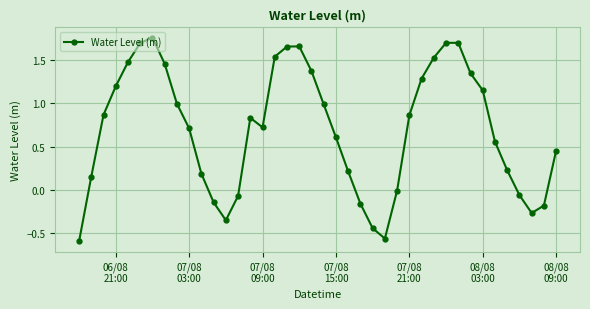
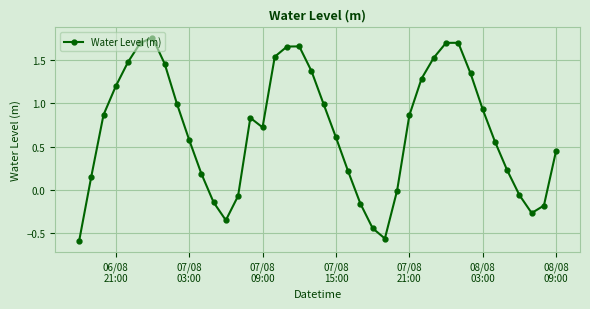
07/08 03:00: 0.7 -> 0.6
08/08 03:00: 1.1 -> 0.9
